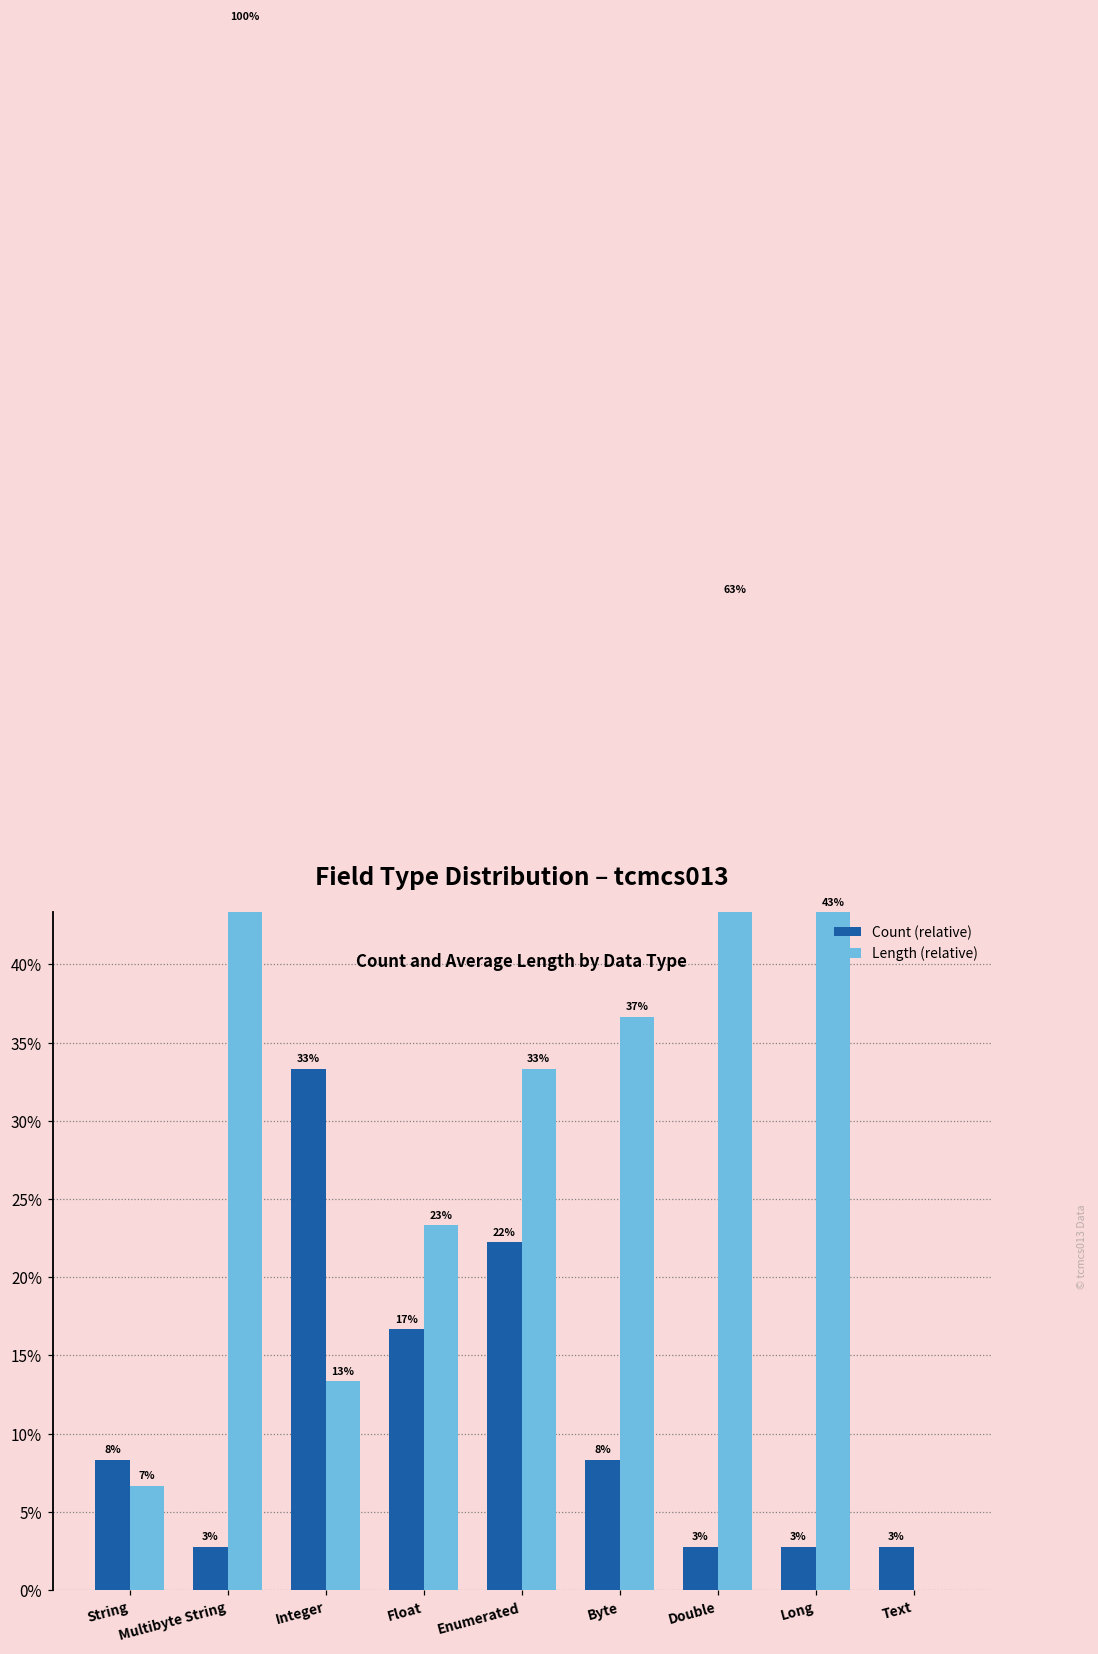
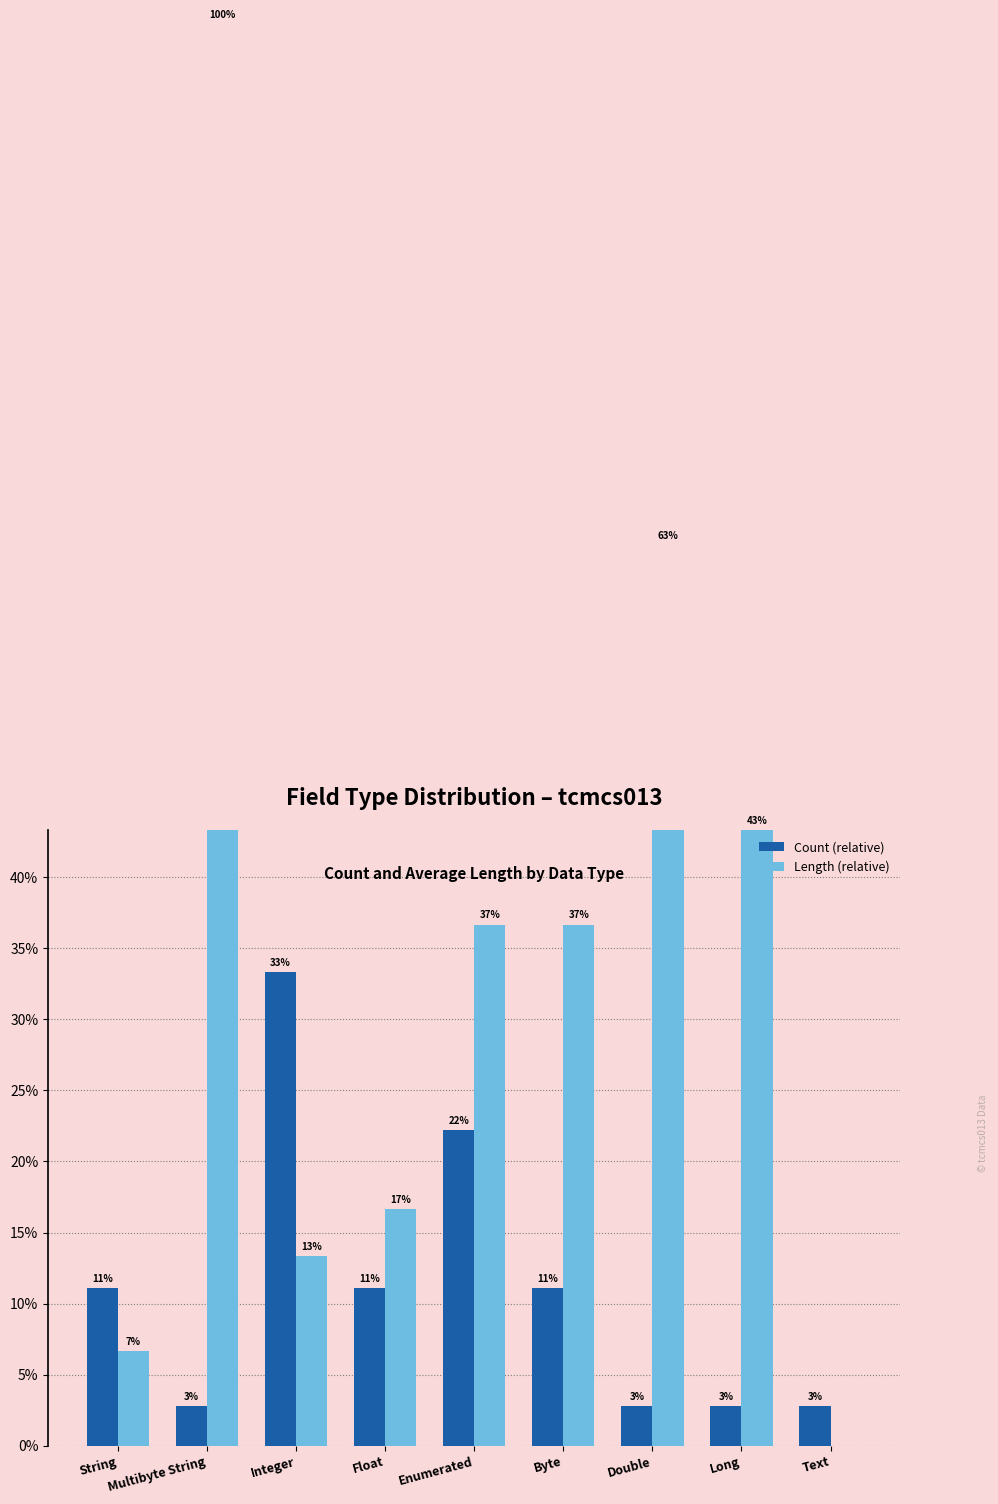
Count (relative), String: 8% -> 11%
Count (relative), Float: 17% -> 11%
Length (relative), Float: 23% -> 17%
Length (relative), Enumerated: 33% -> 37%
Count (relative), Byte: 8% -> 11%
